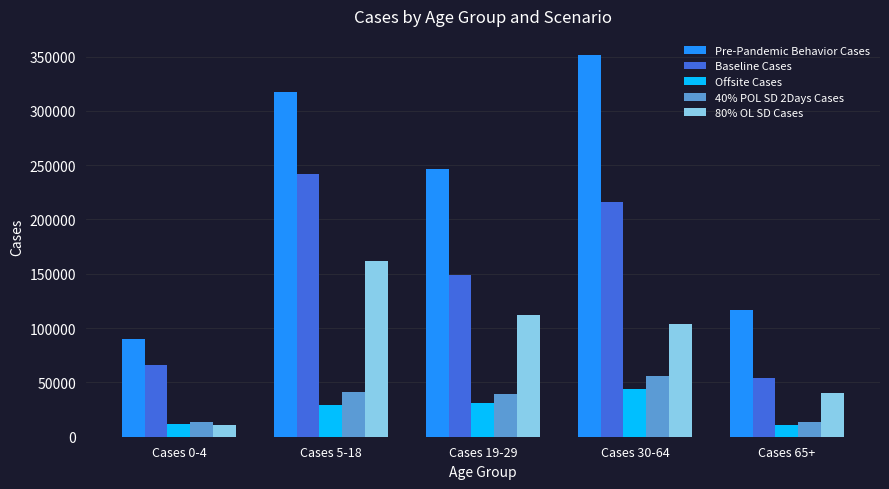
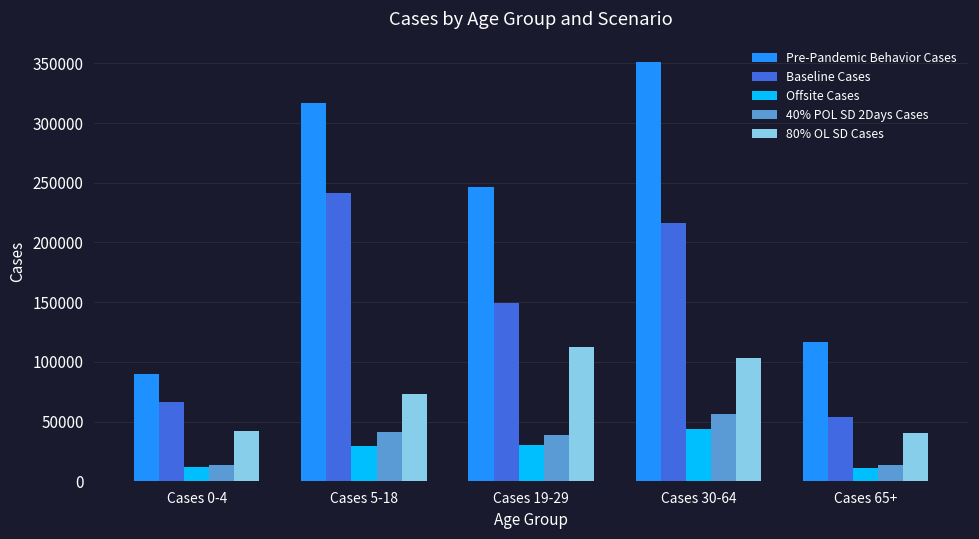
80% OL SD Cases, Cases 0-4: 11000 -> 42000
80% OL SD Cases, Cases 5-18: 162000 -> 73000
